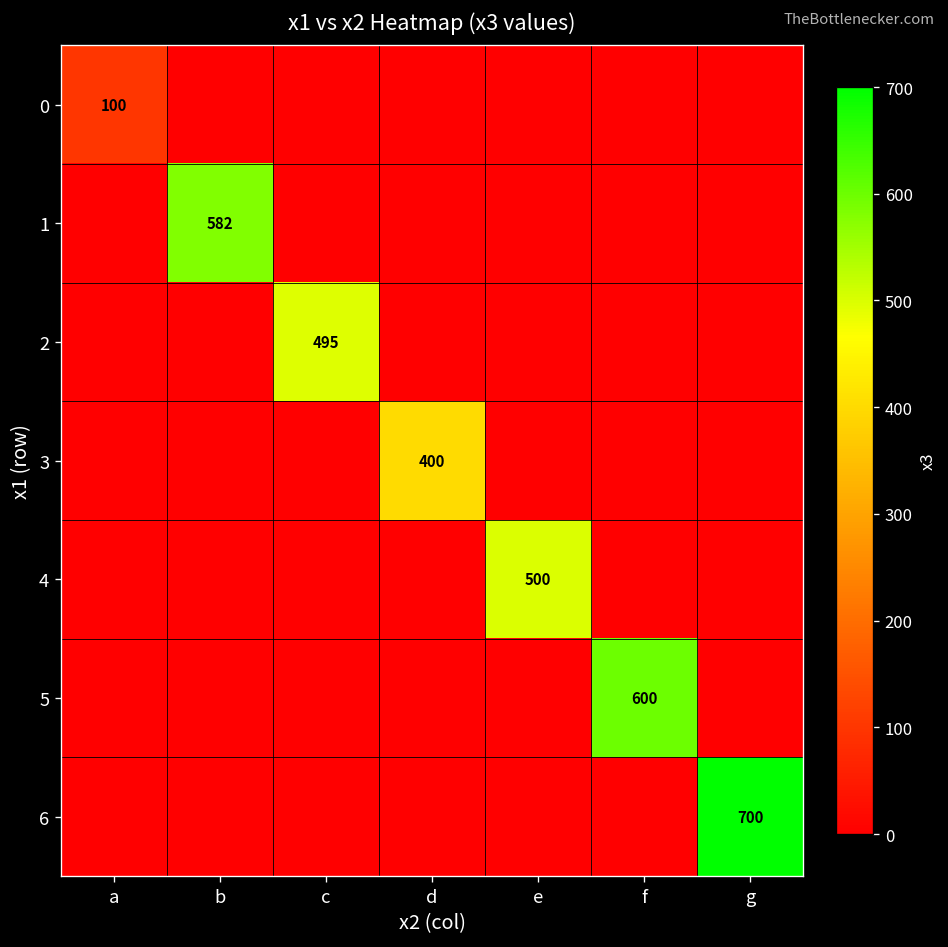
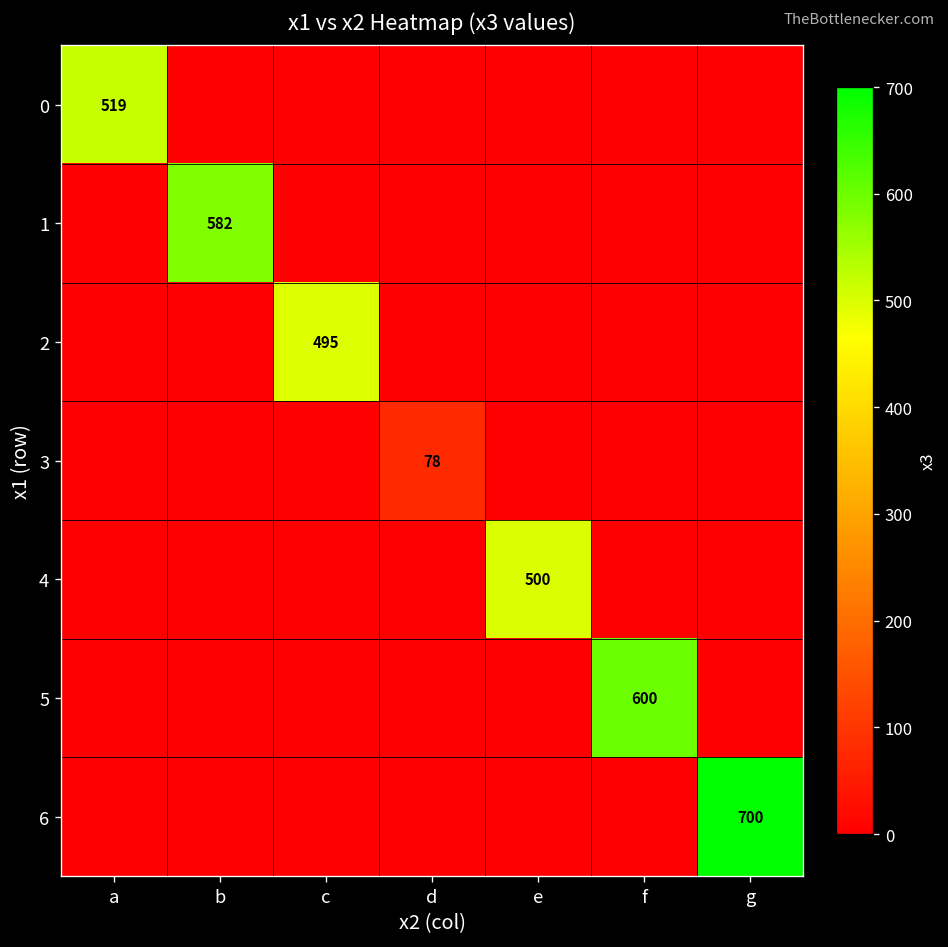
0, a: 100 -> 519
3, d: 400 -> 78
